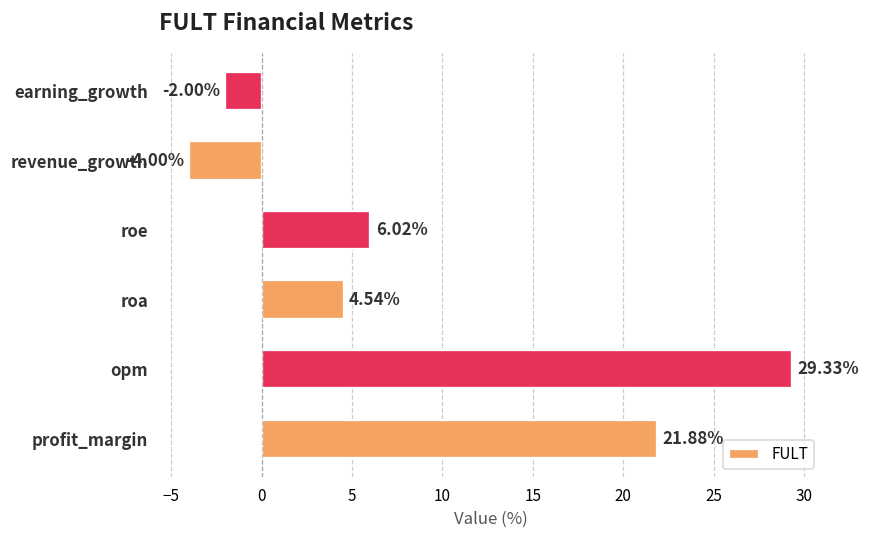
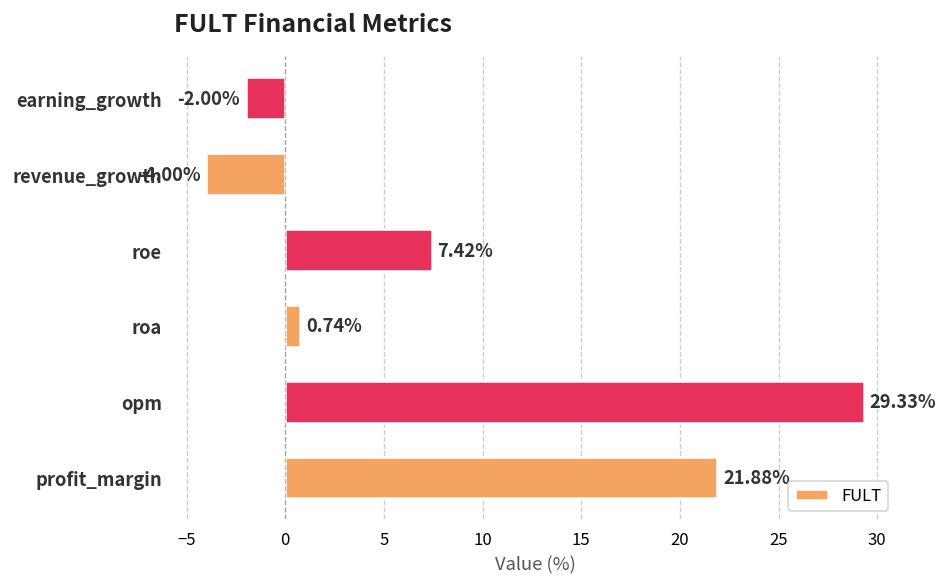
roe: 6.02% -> 7.42%
roa: 4.54% -> 0.74%
